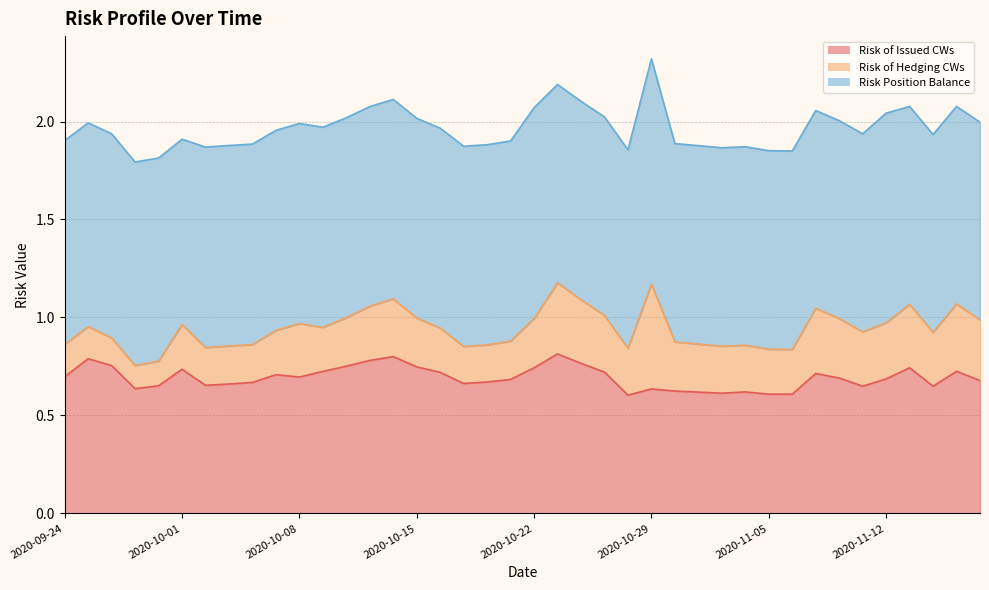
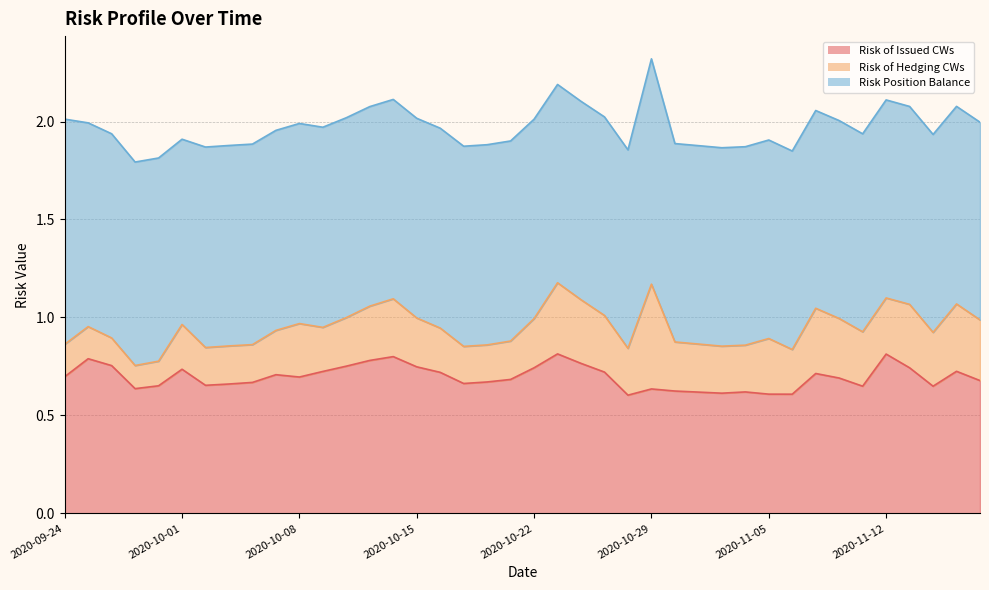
Risk Position Balance, 2020-09-24: 1.04 -> 1.15
Risk Position Balance, 2020-10-22: 1.08 -> 1.02
Risk of Hedging CWs, 2020-11-05: 0.23 -> 0.28
Risk of Issued CWs, 2020-11-12: 0.69 -> 0.81
Risk Position Balance, 2020-11-12: 1.07 -> 1.01
